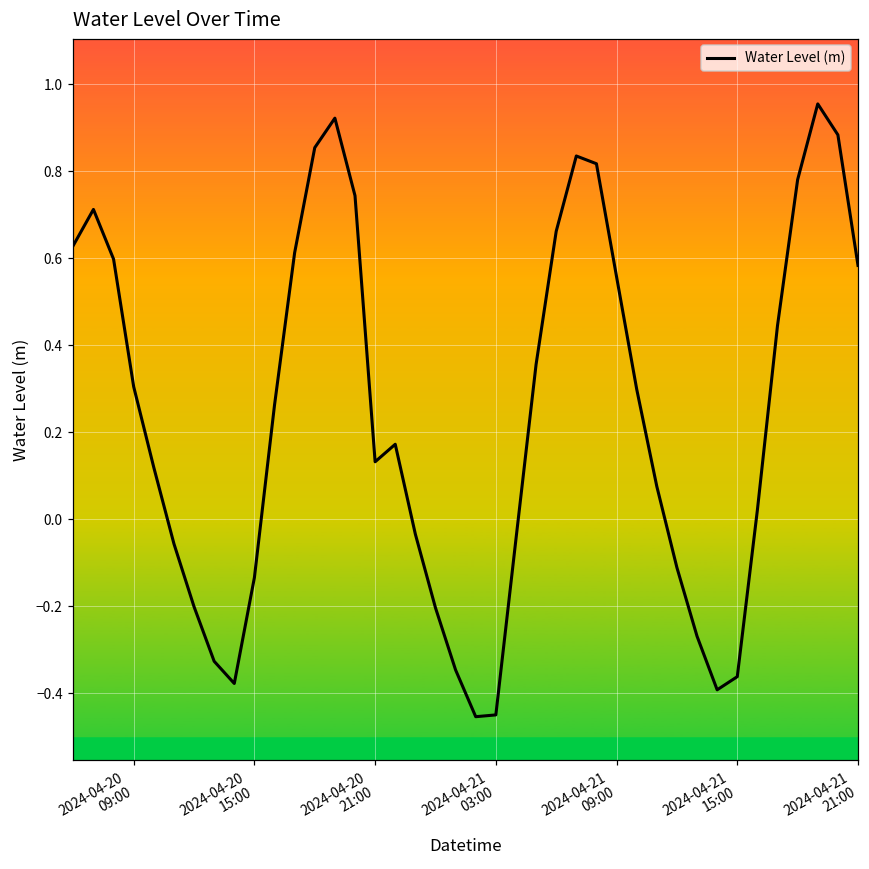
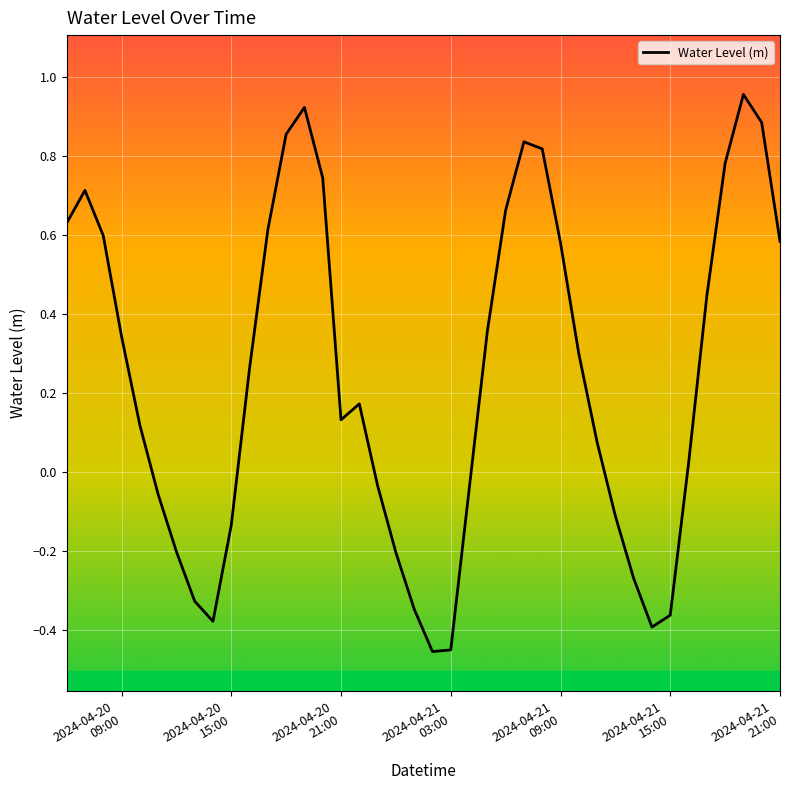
2024-04-20 09:00: 0.31 -> 0.34
2024-04-21 09:00: 0.56 -> 0.58
